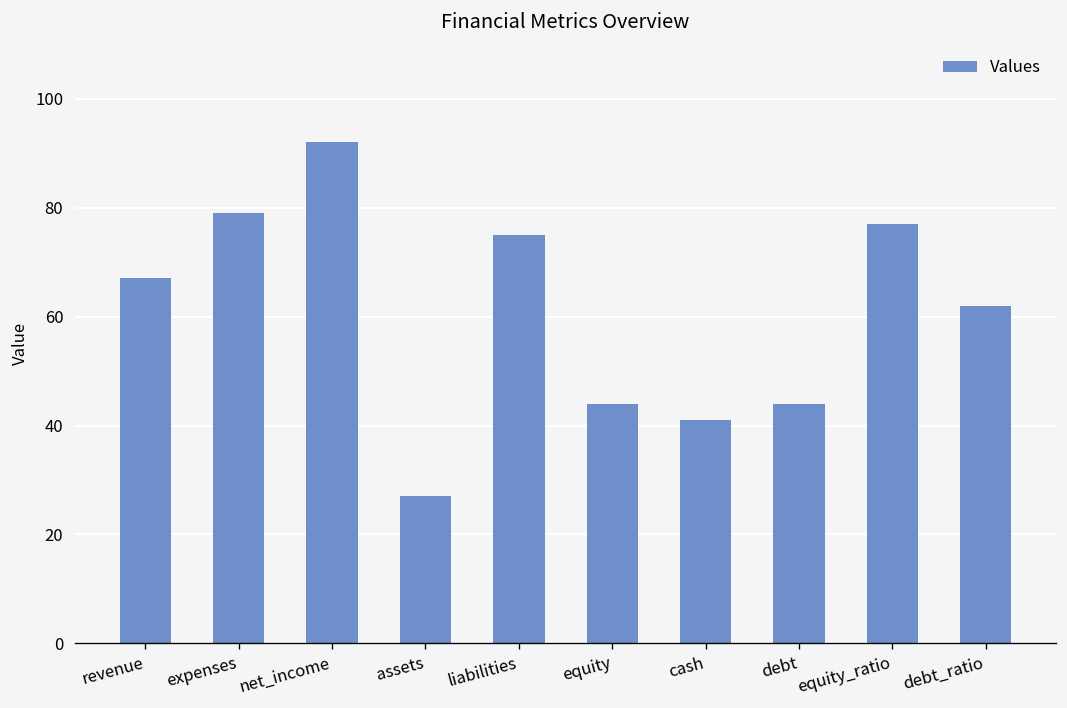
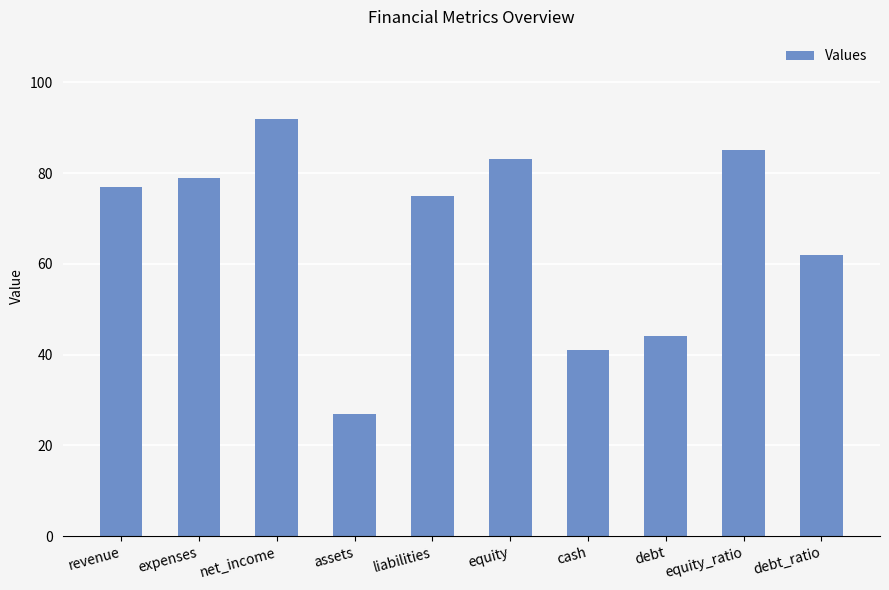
revenue: 67 -> 77
equity: 44 -> 83
equity_ratio: 77 -> 85
